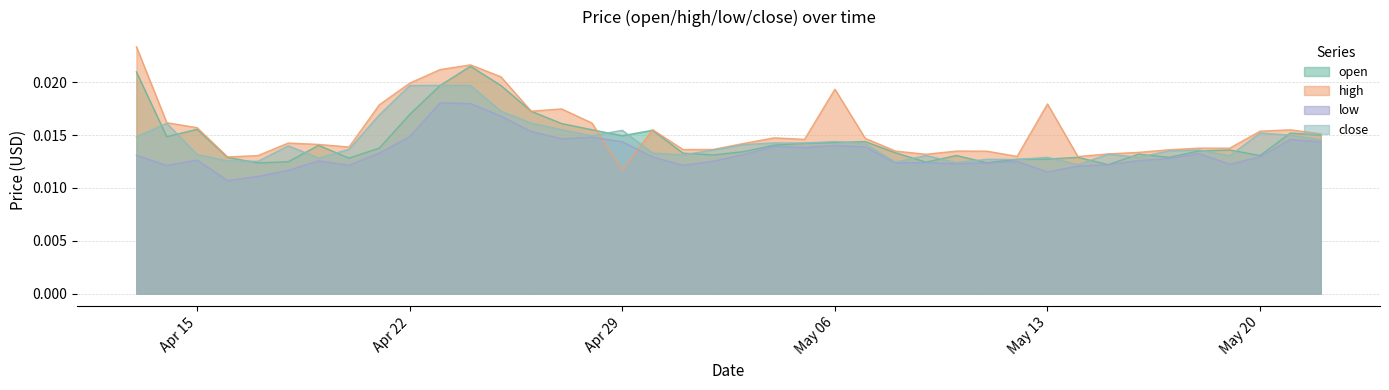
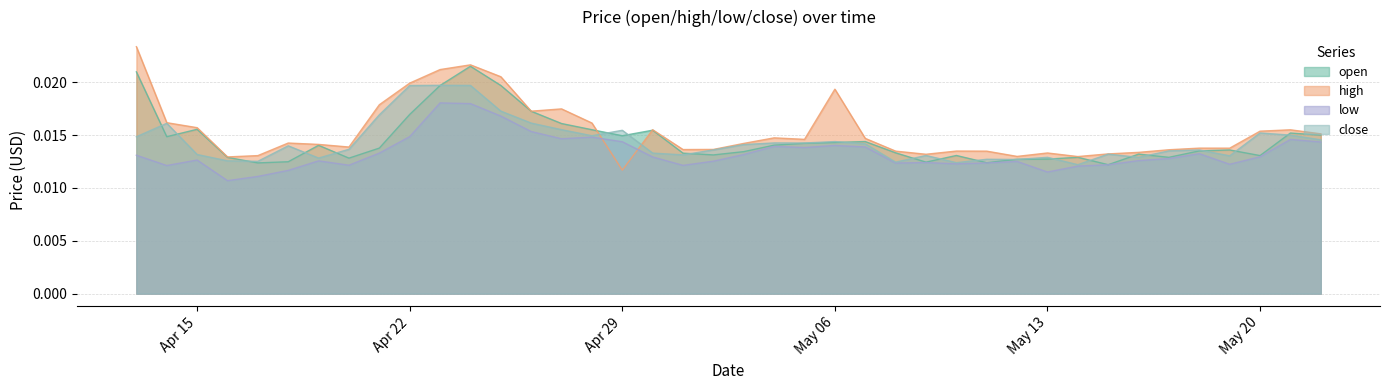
high, May 13: 0.0179 -> 0.0133
